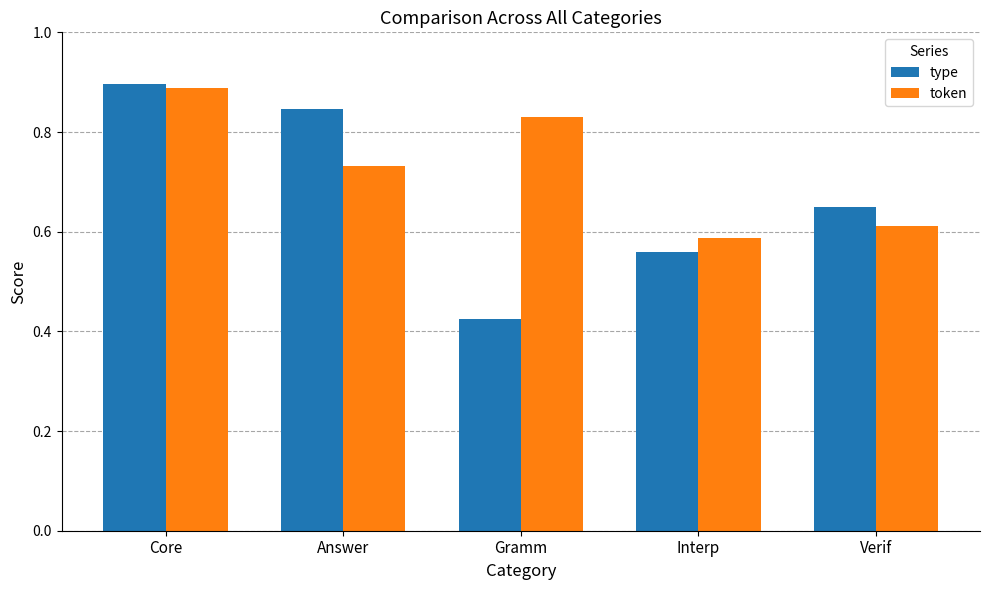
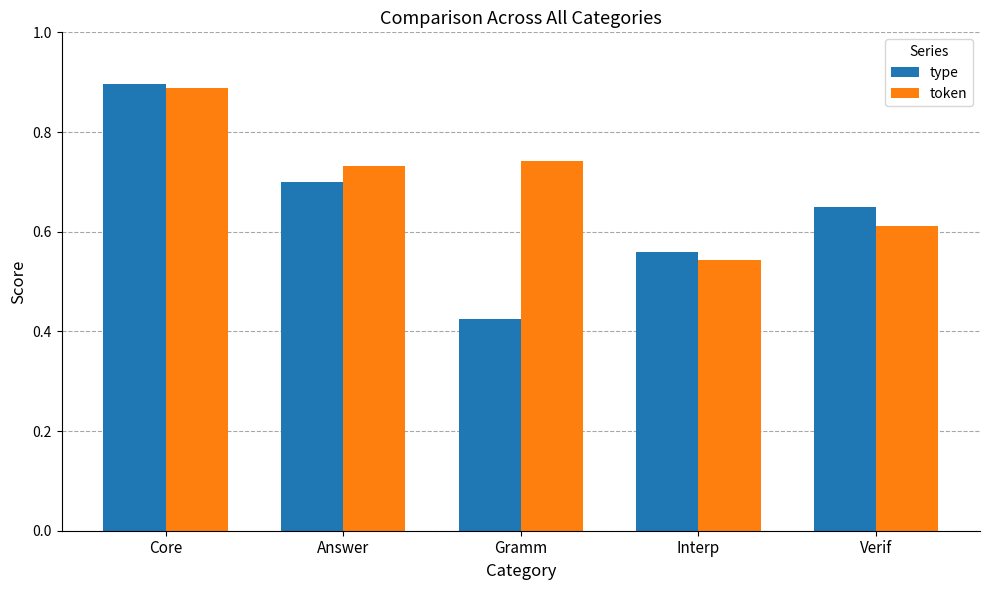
type, Answer: 0.85 -> 0.70
token, Gramm: 0.83 -> 0.74
token, Interp: 0.59 -> 0.54
